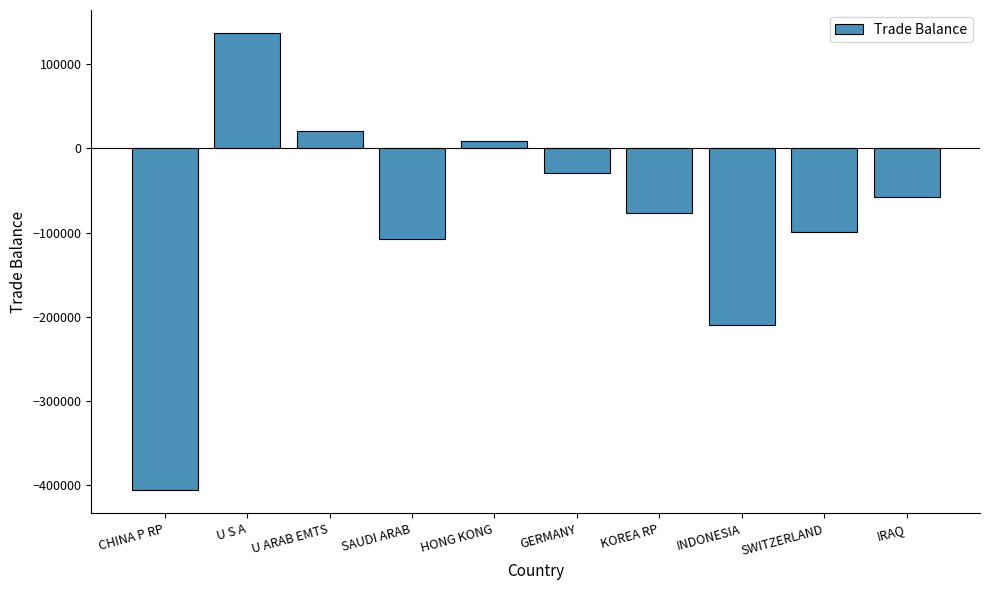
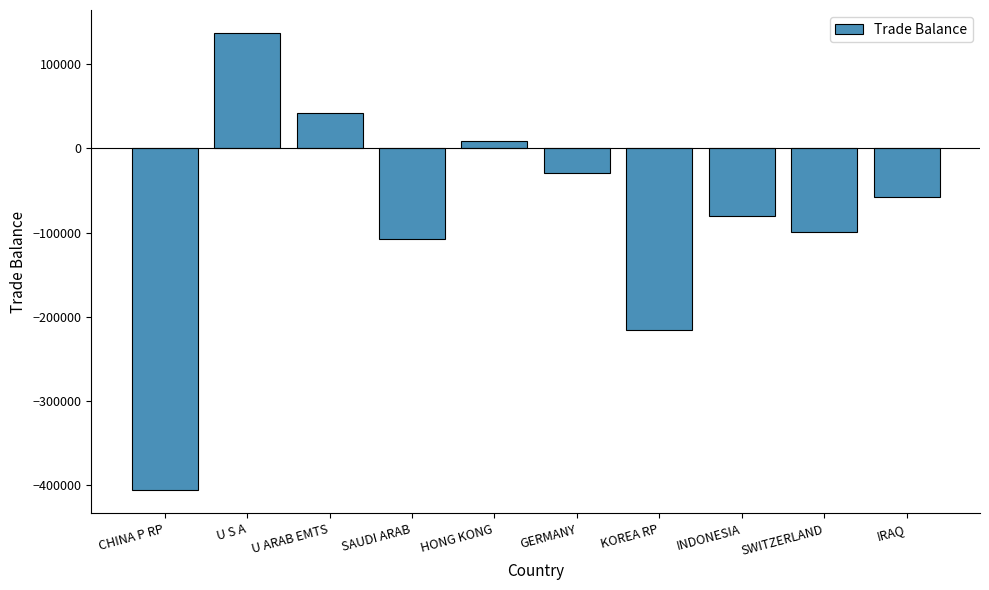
U ARAB EMTS: 20000 -> 40000
KOREA RP: -80000 -> -220000
INDONESIA: -210000 -> -80000
